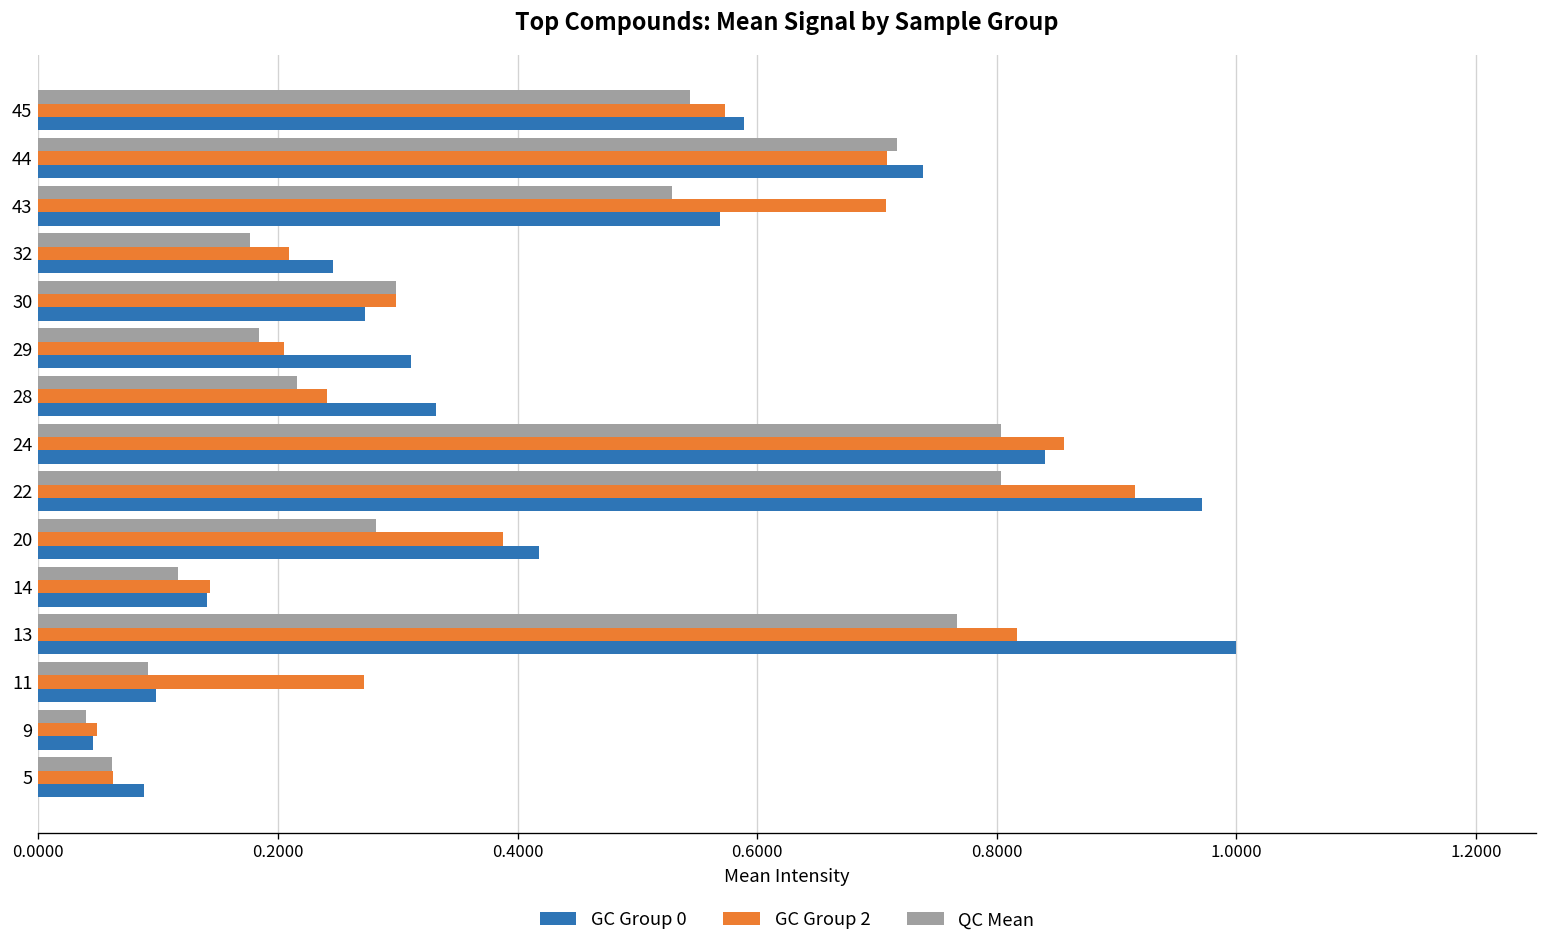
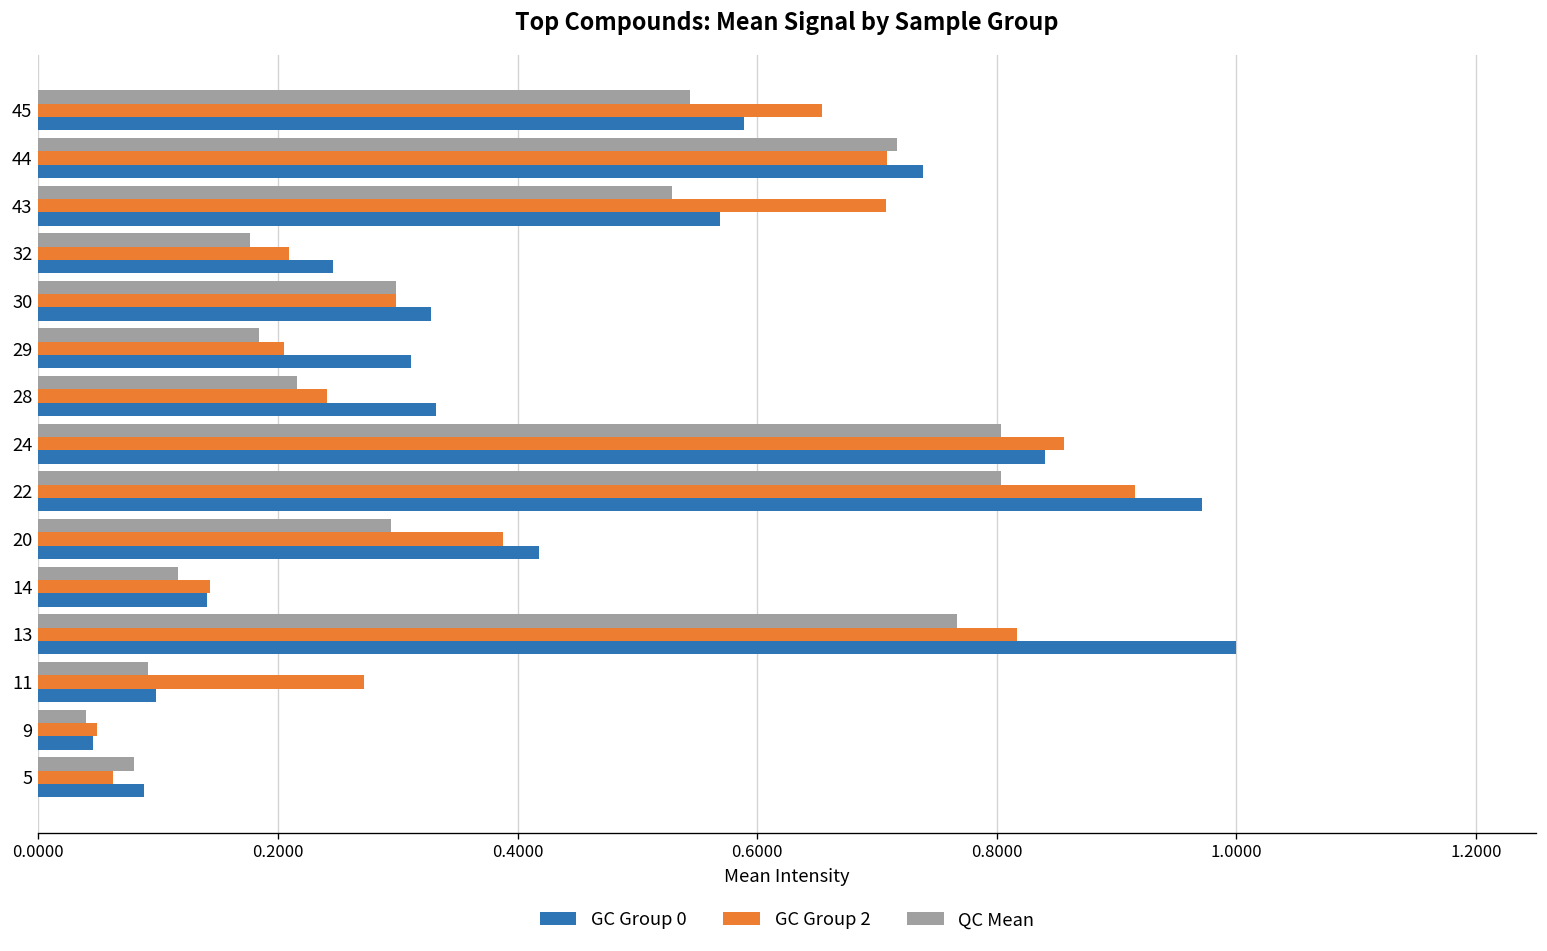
GC Group 2, 45: 0.57 -> 0.65
GC Group 0, 30: 0.27 -> 0.33
QC Mean, 20: 0.28 -> 0.29
QC Mean, 5: 0.06 -> 0.08
